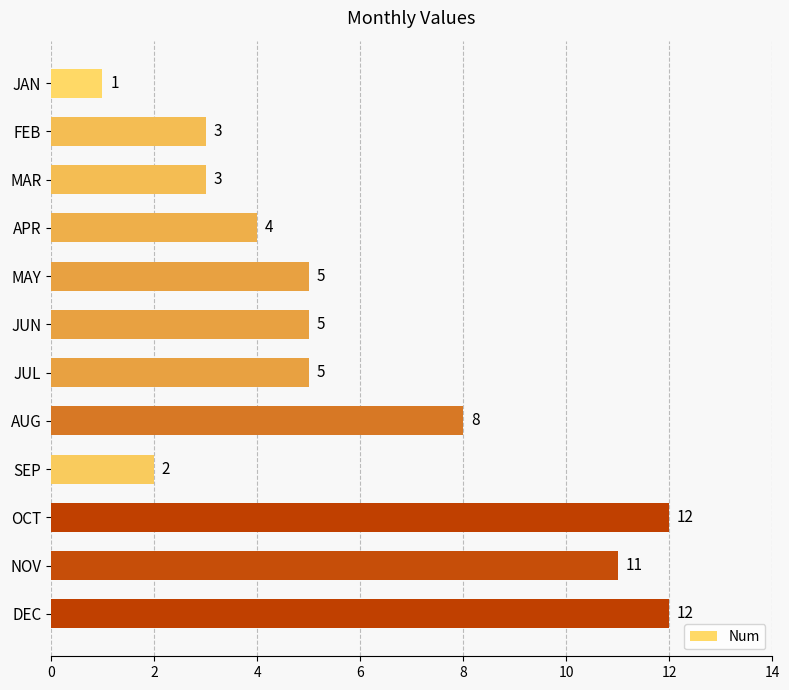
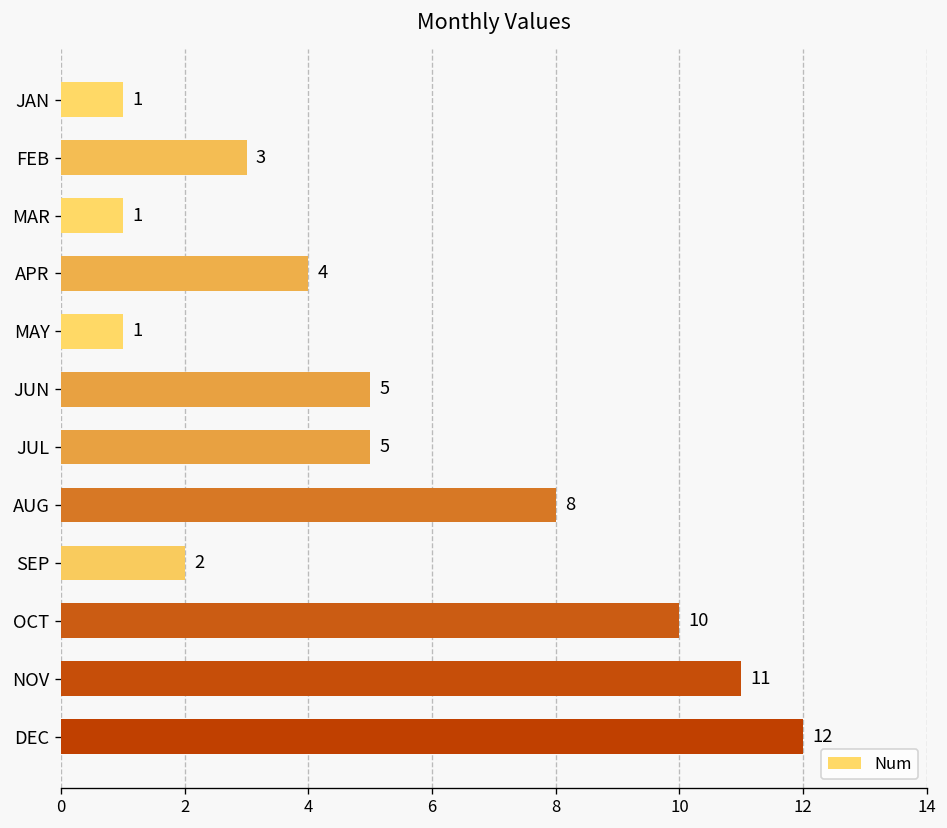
MAR: 3 -> 1
MAY: 5 -> 1
OCT: 12 -> 10
